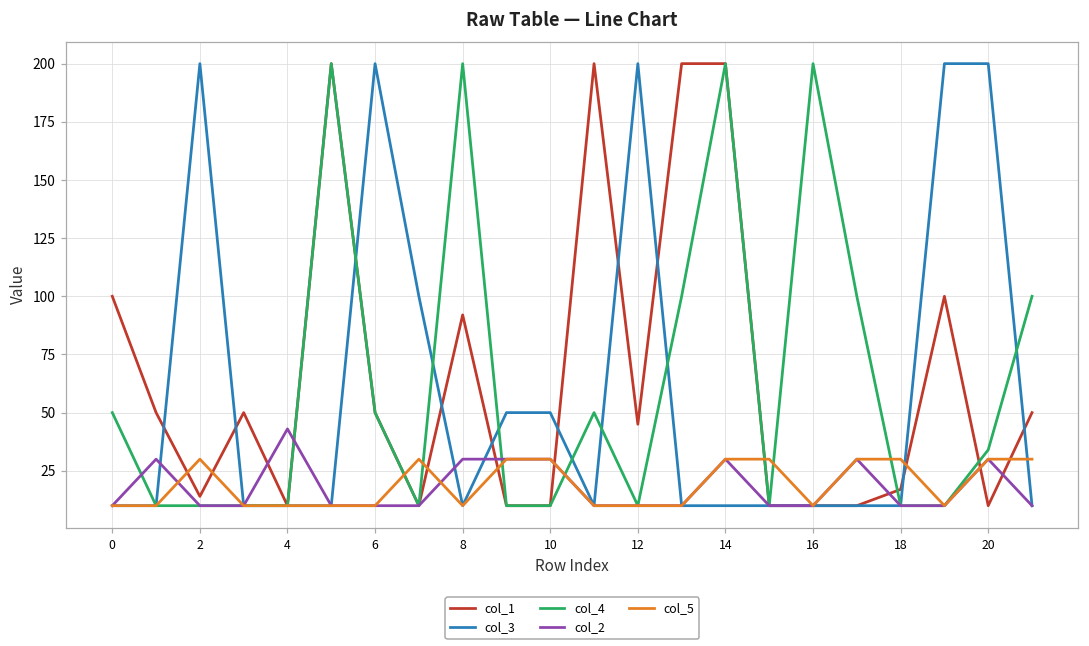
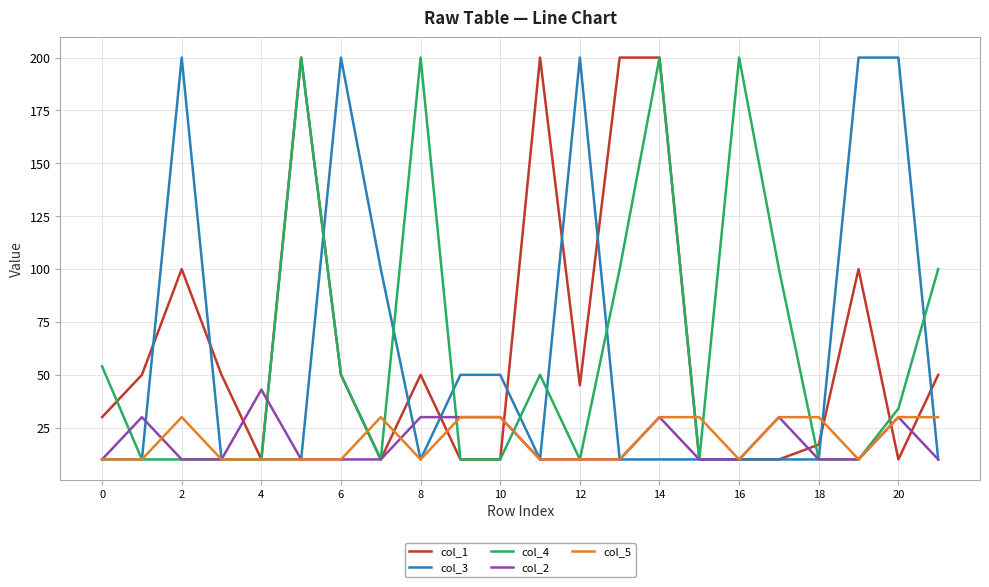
col_1, 0: 100 -> 30
col_4, 0: 50 -> 54
col_1, 2: 14 -> 100
col_1, 8: 92 -> 50
